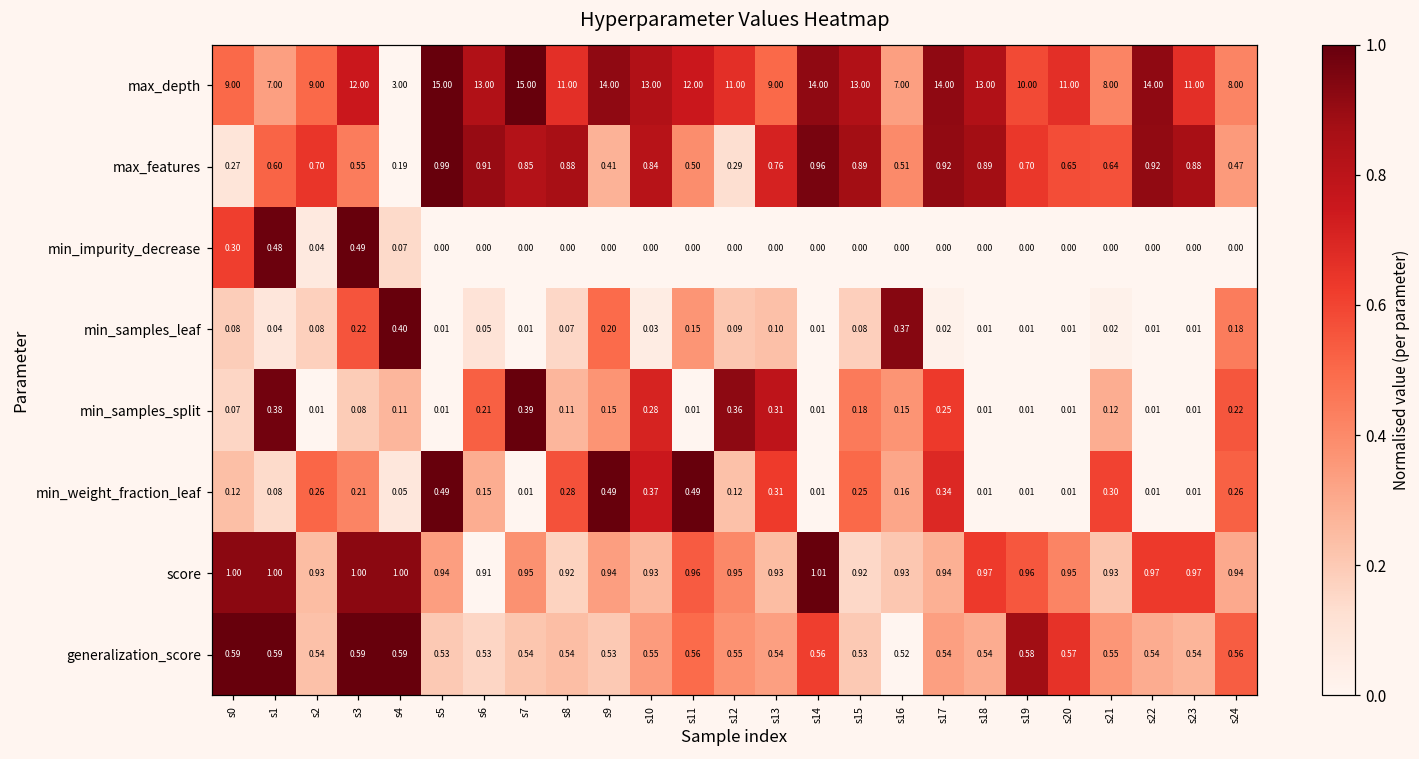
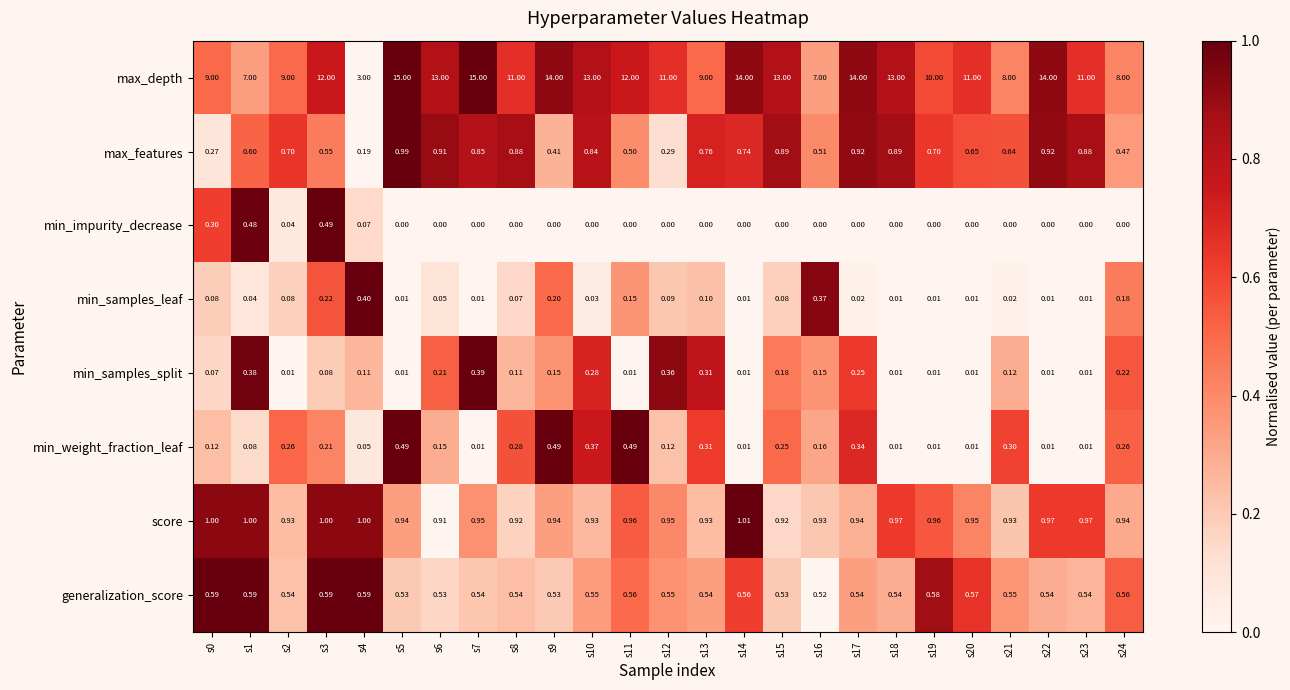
max_features, s14: 0.96 -> 0.74
